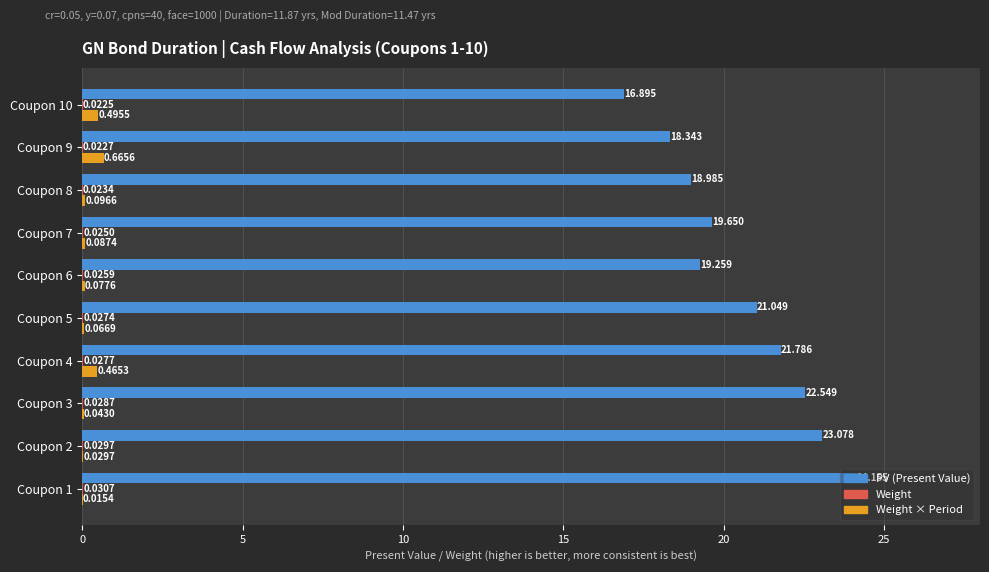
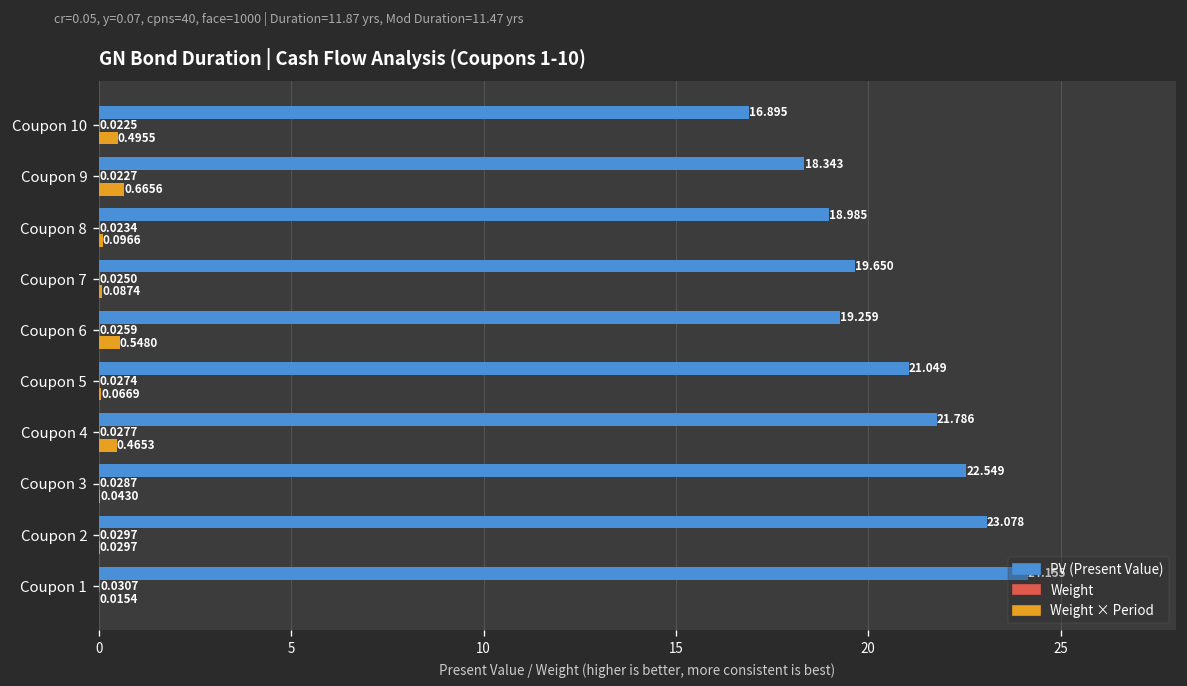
Weight × Period, Coupon 6: 0.0776 -> 0.5480
